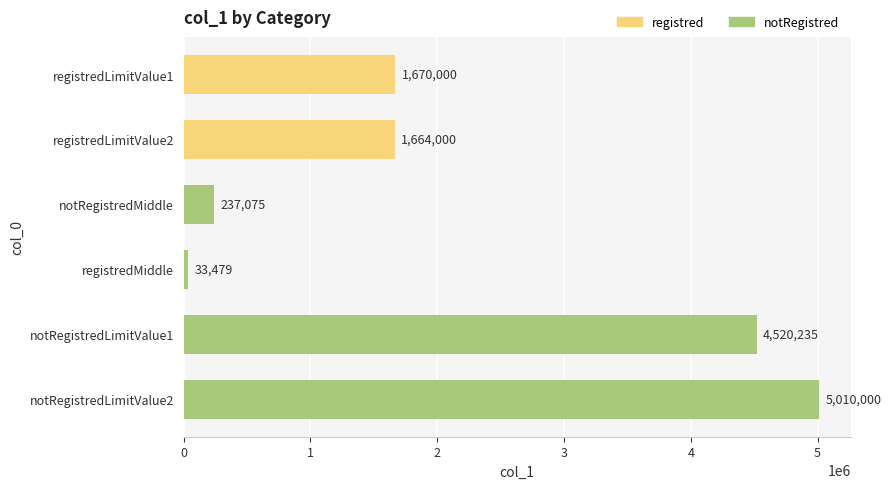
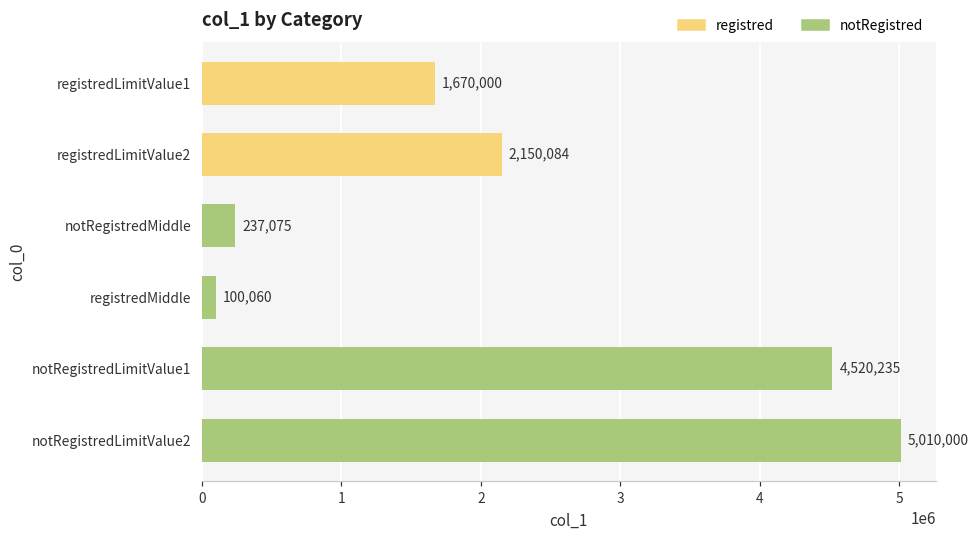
registredLimitValue2: 1,664,000 -> 2,150,084
registredMiddle: 33,479 -> 100,060
